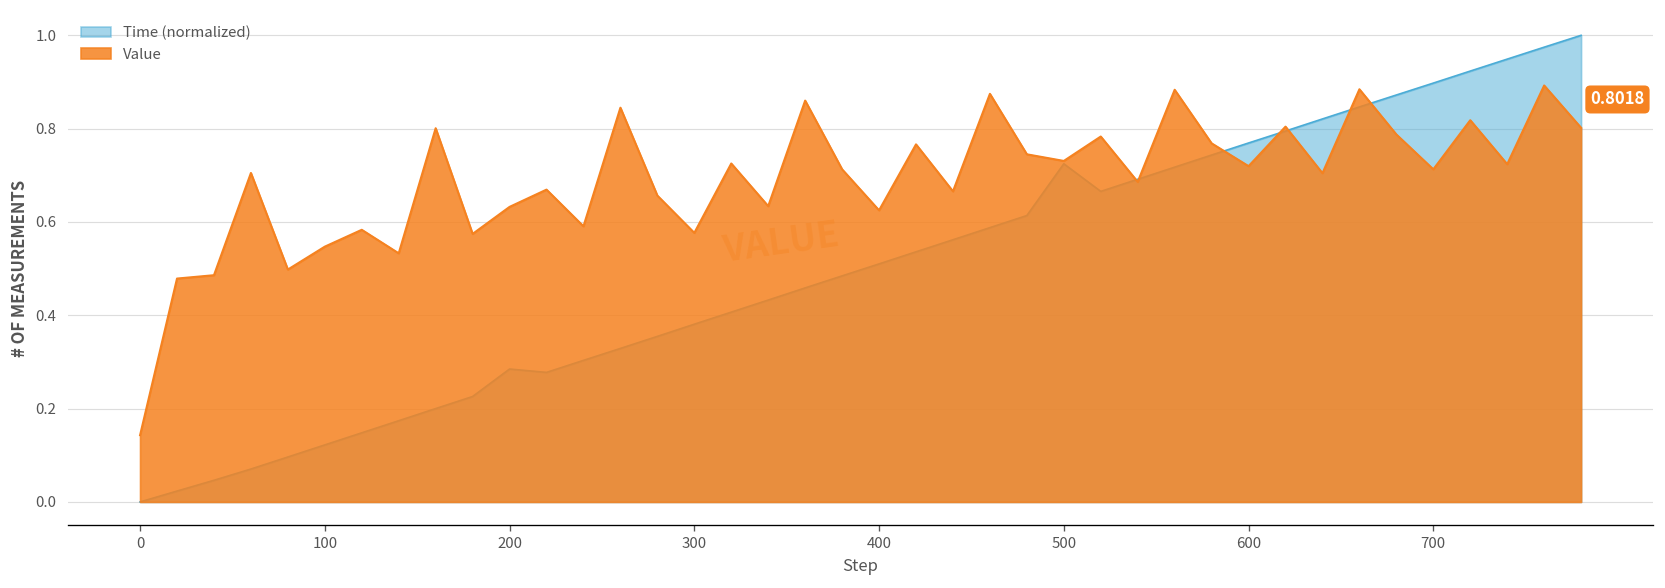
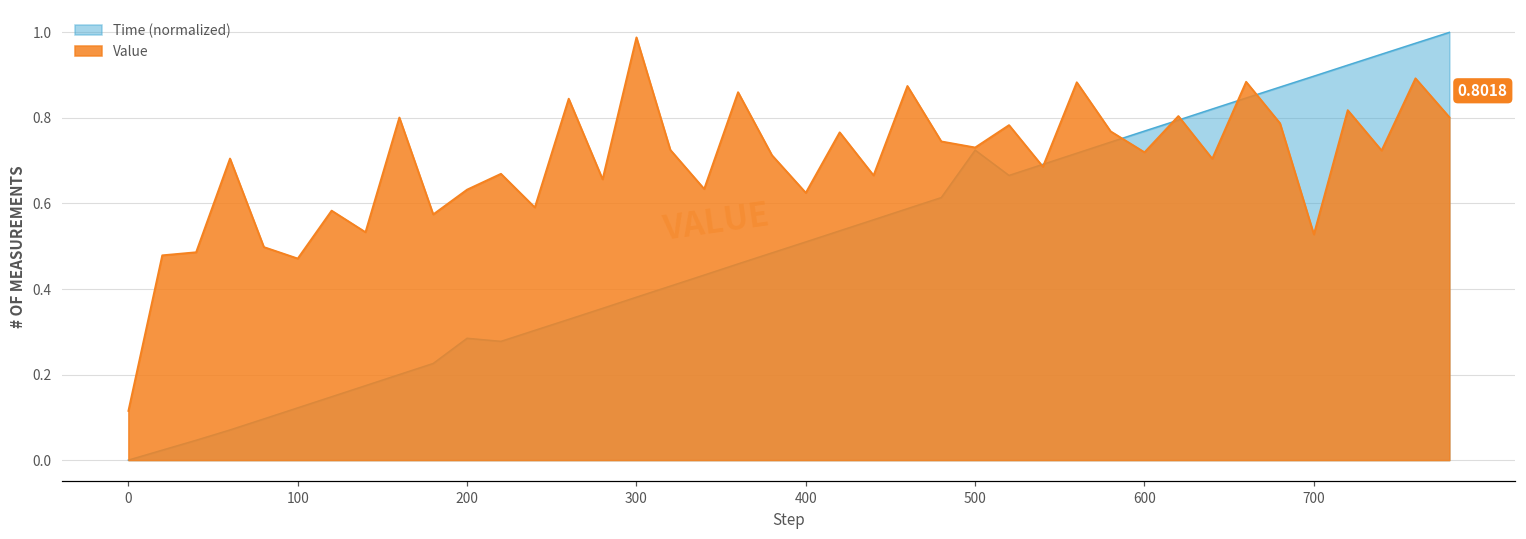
Value, 0: 0.14 -> 0.12
Value, 100: 0.55 -> 0.47
Value, 300: 0.58 -> 0.99
Value, 700: 0.71 -> 0.53
